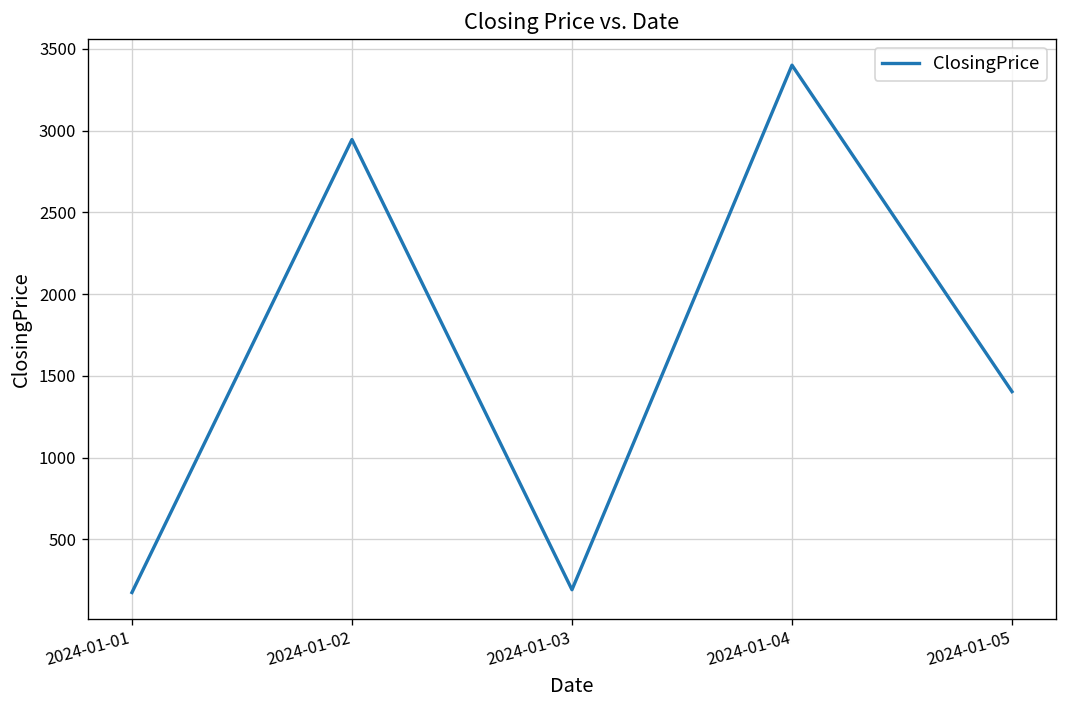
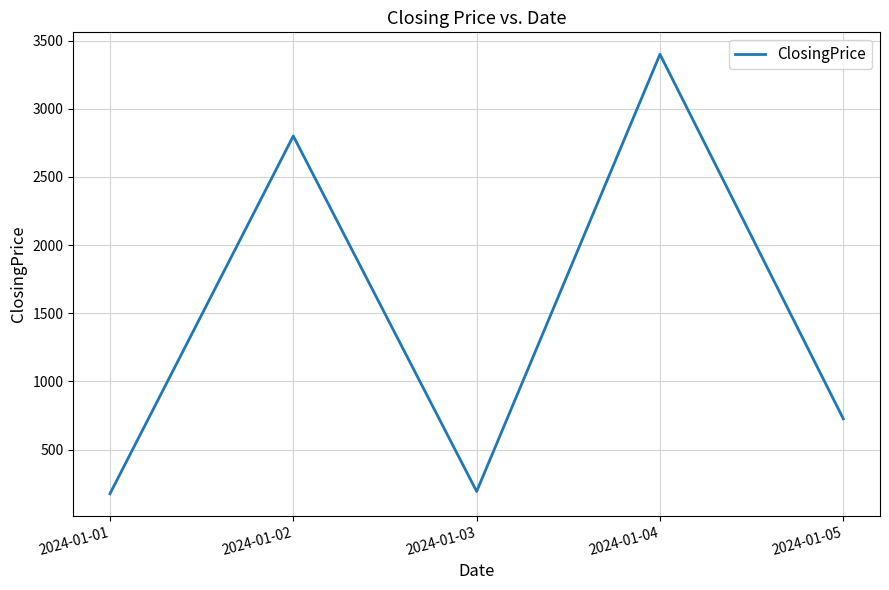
2024-01-02: 2950 -> 2800
2024-01-05: 1400 -> 730
